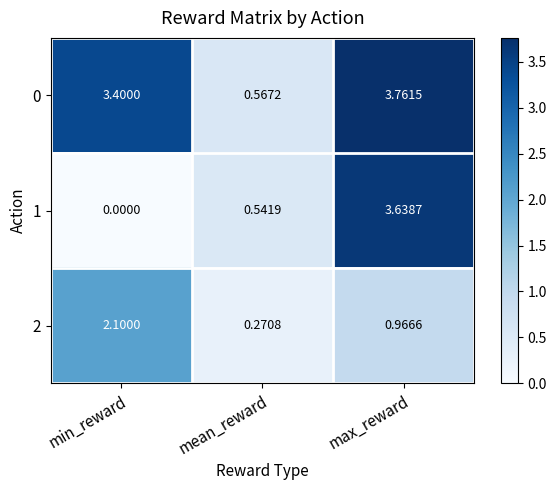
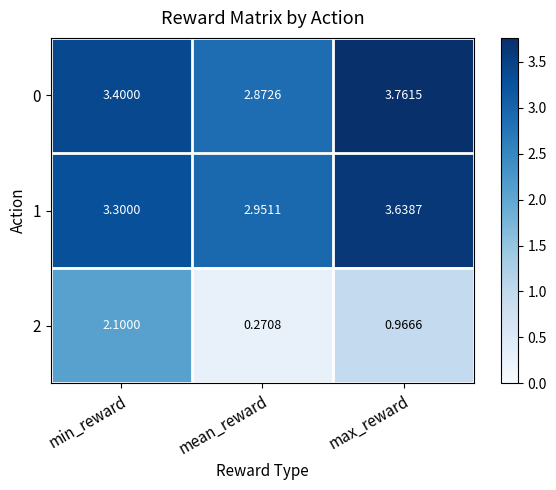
0, mean_reward: 0.5672 -> 2.8726
1, min_reward: 0.0000 -> 3.3000
1, mean_reward: 0.5419 -> 2.9511
